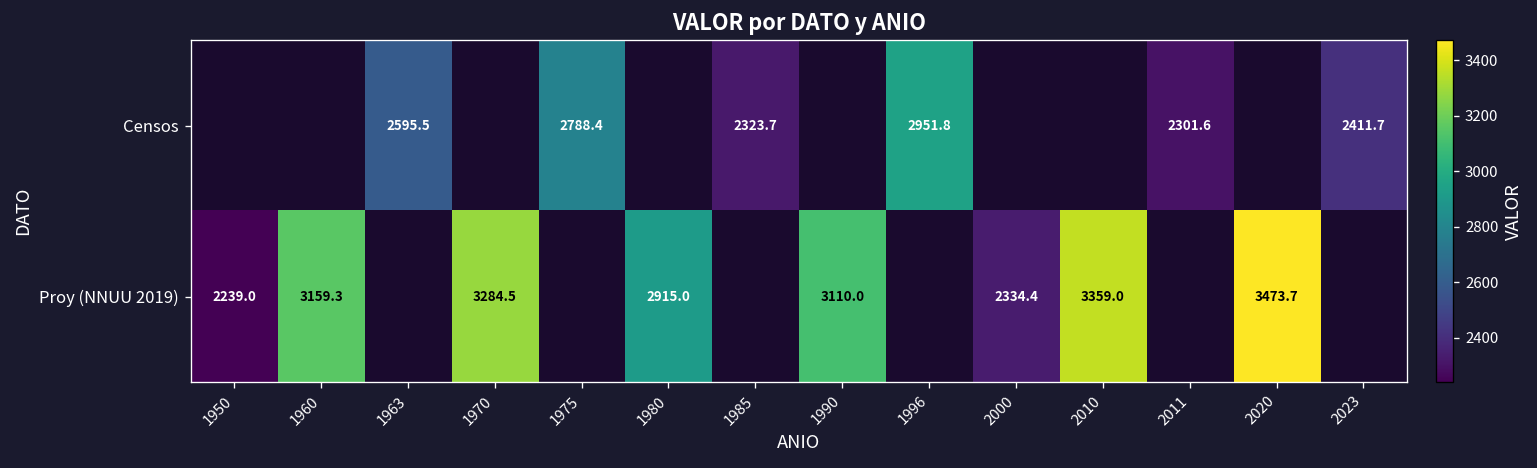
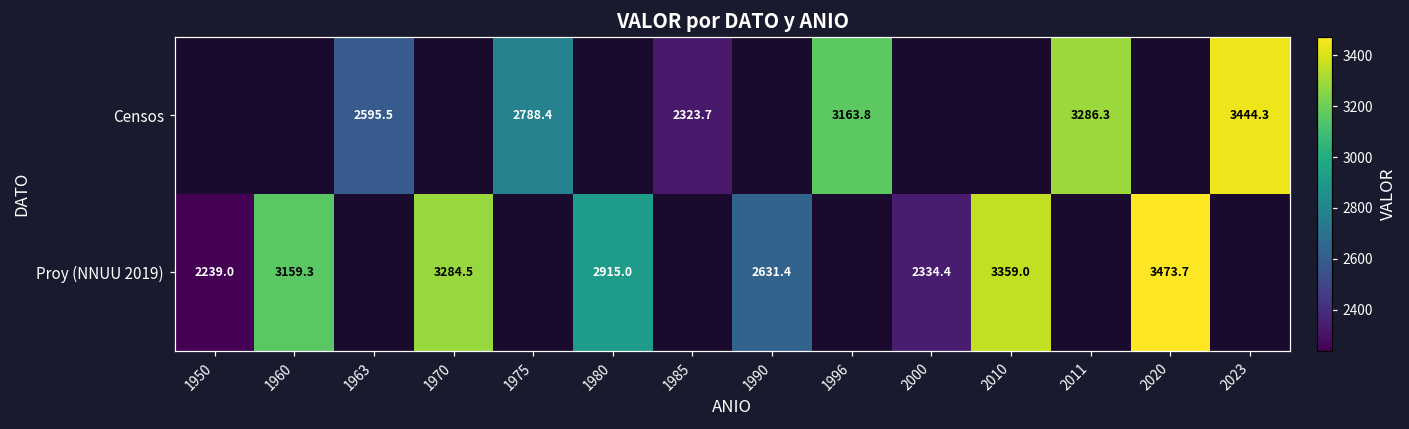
Censos, 1996: 2951.8 -> 3163.8
Censos, 2011: 2301.6 -> 3286.3
Censos, 2023: 2411.7 -> 3444.3
Proy (NNUU 2019), 1990: 3110.0 -> 2631.4
